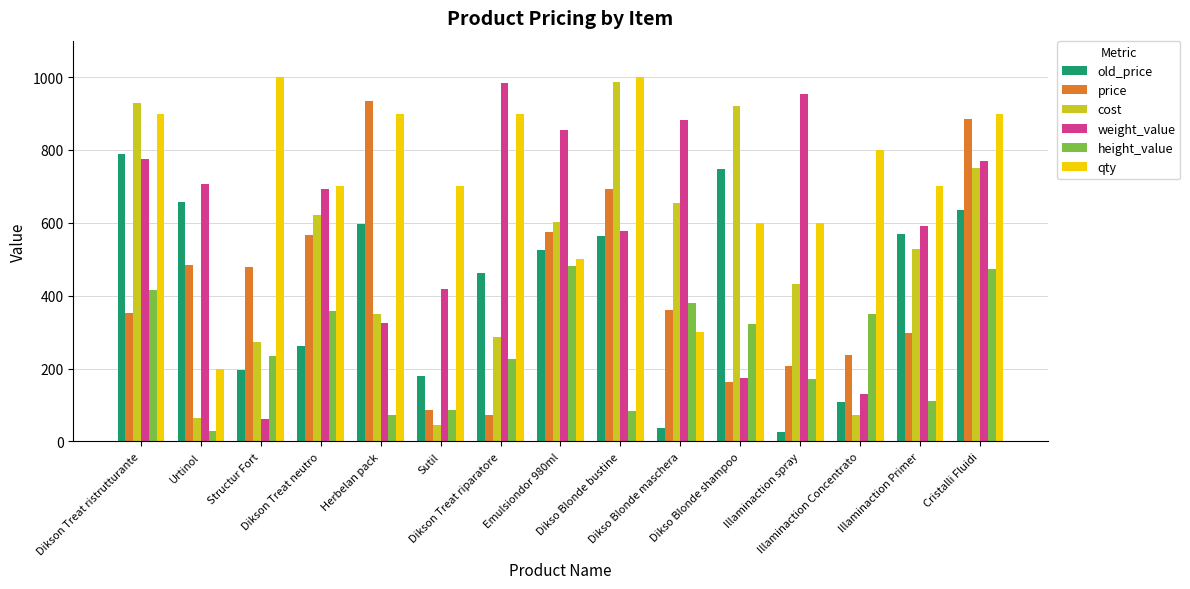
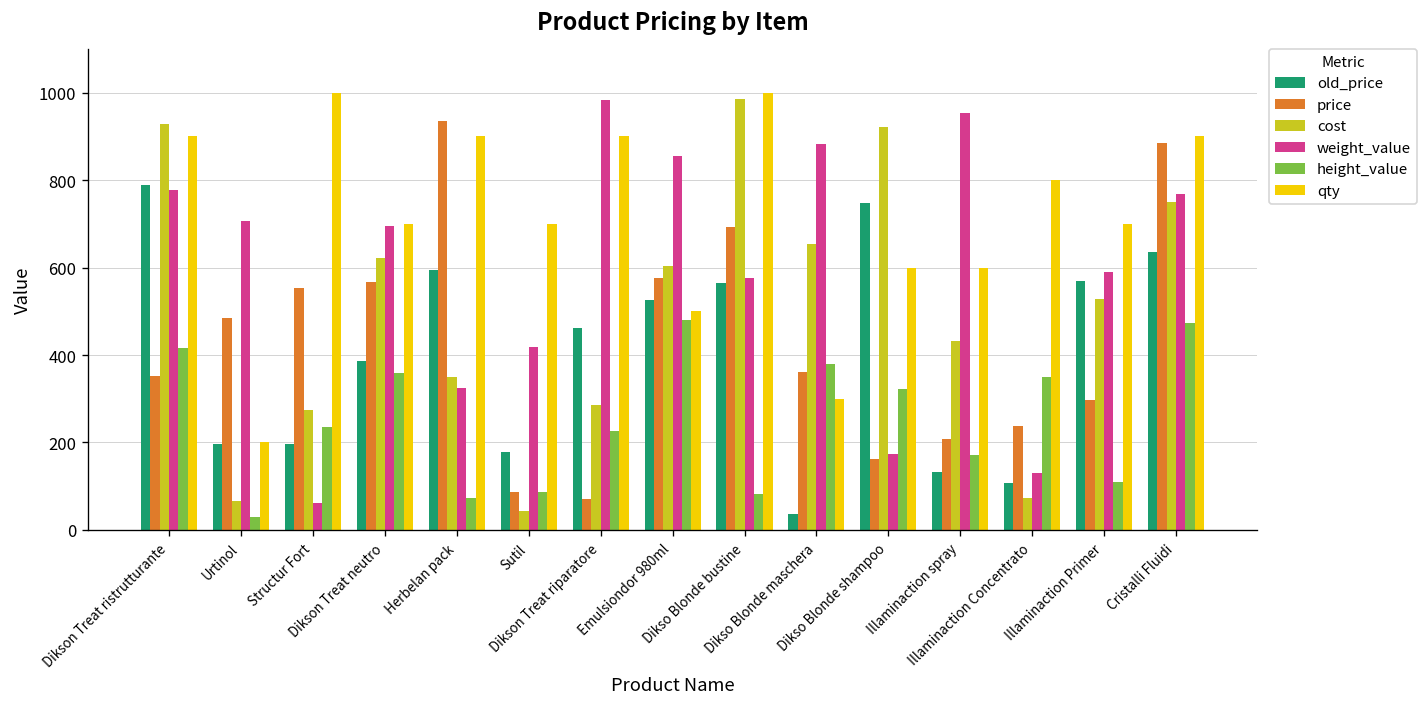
old_price, Urtinol: 660 -> 200
price, Structur Fort: 480 -> 550
old_price, Dikson Treat neutro: 260 -> 390
old_price, Illaminaction spray: 30 -> 130
